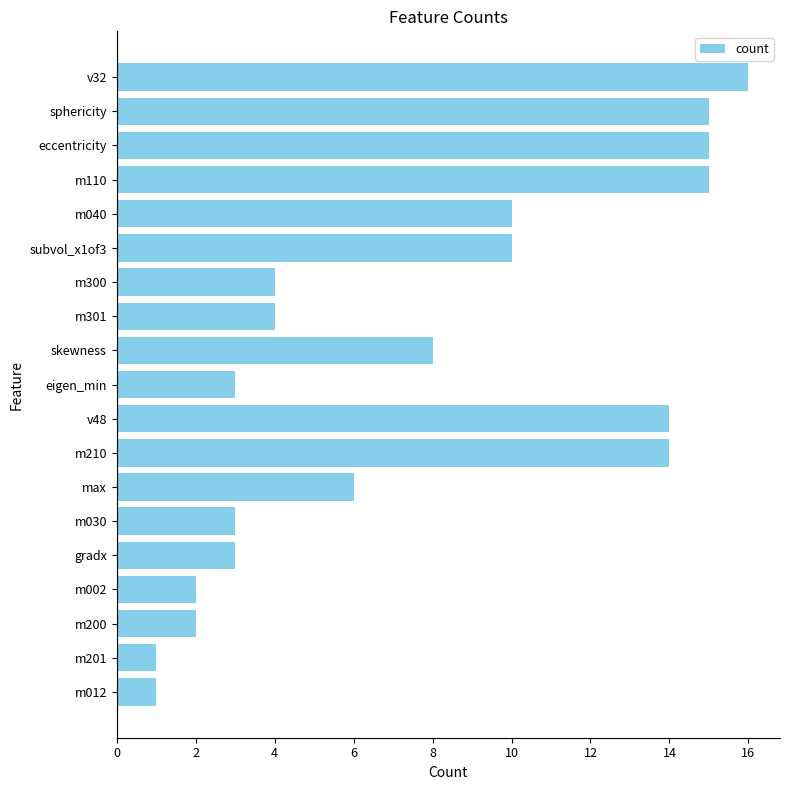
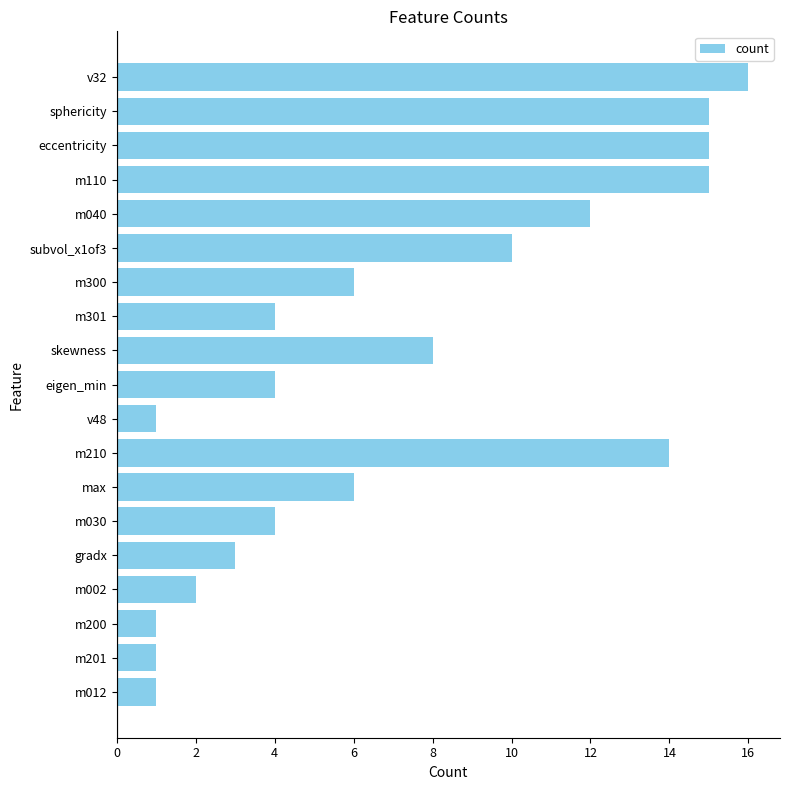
m040: 10 -> 12
m300: 4 -> 6
eigen_min: 3 -> 4
v48: 14 -> 1
m030: 3 -> 4
m200: 2 -> 1
